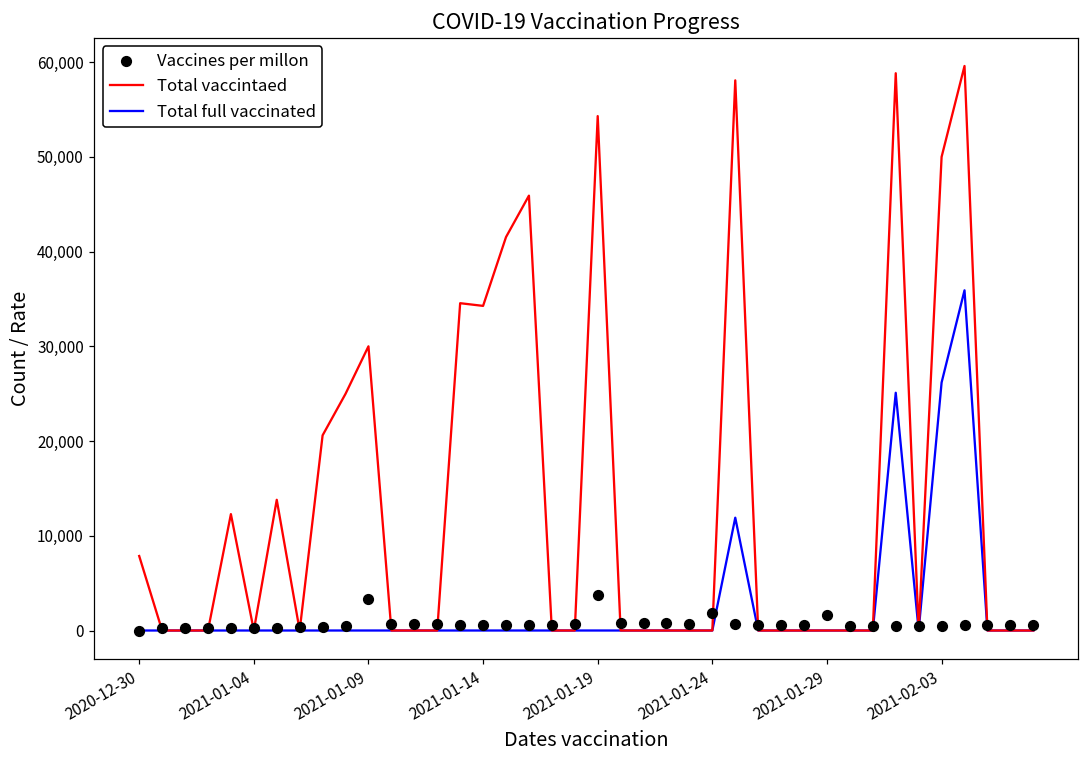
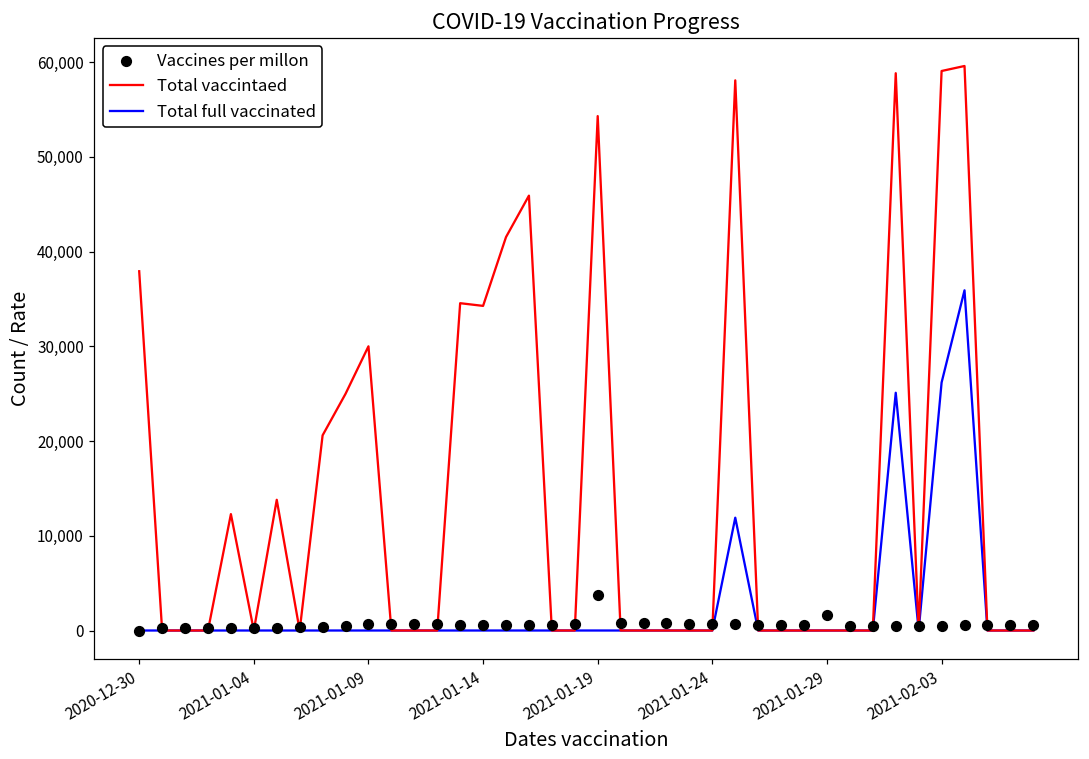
Total vaccintaed, 2020-12-30: 8,000 -> 38,000
Vaccines per millon, 2021-01-09: 3,000 -> 1,000
Vaccines per millon, 2021-01-24: 2,000 -> 1,000
Total vaccintaed, 2021-02-03: 50,000 -> 59,000
